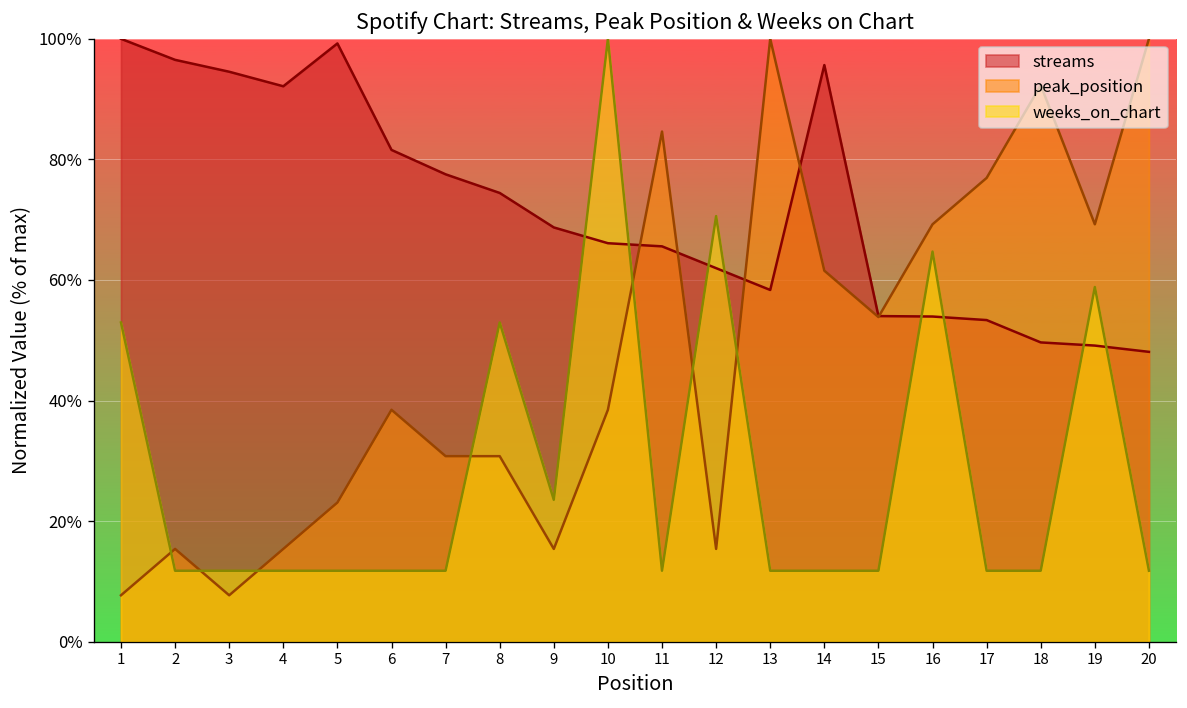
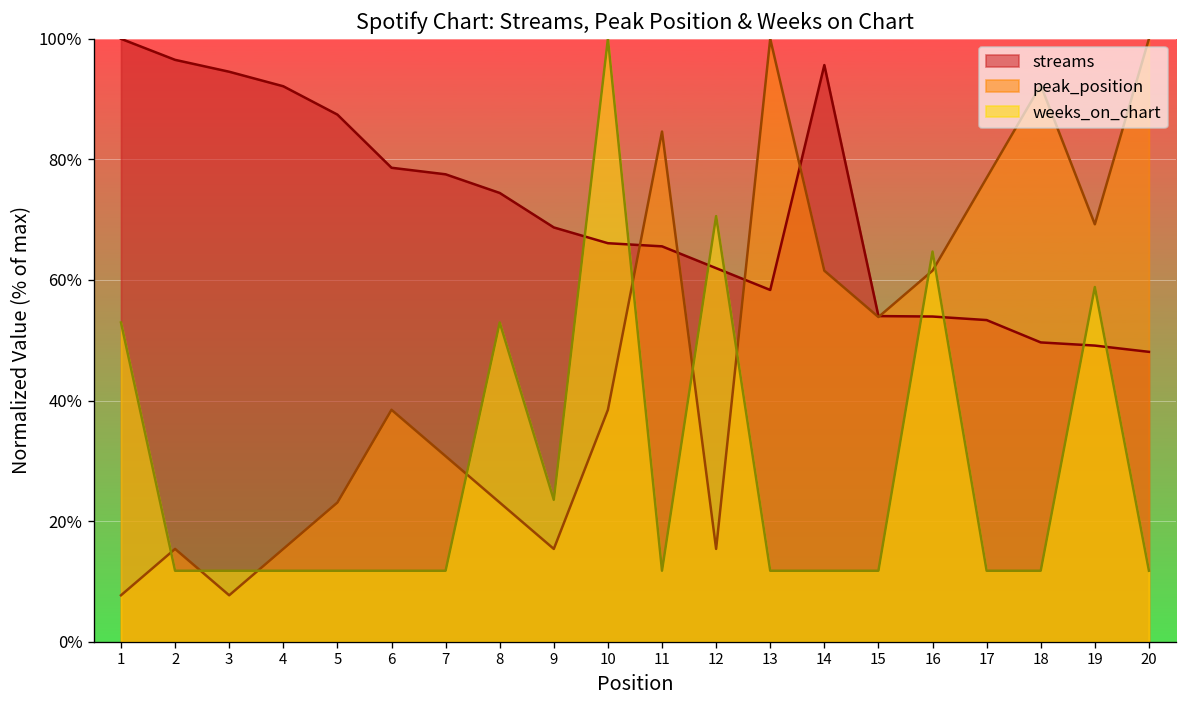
streams, 5: 99% -> 87%
streams, 6: 82% -> 79%
peak_position, 8: 31% -> 23%
peak_position, 16: 69% -> 62%
